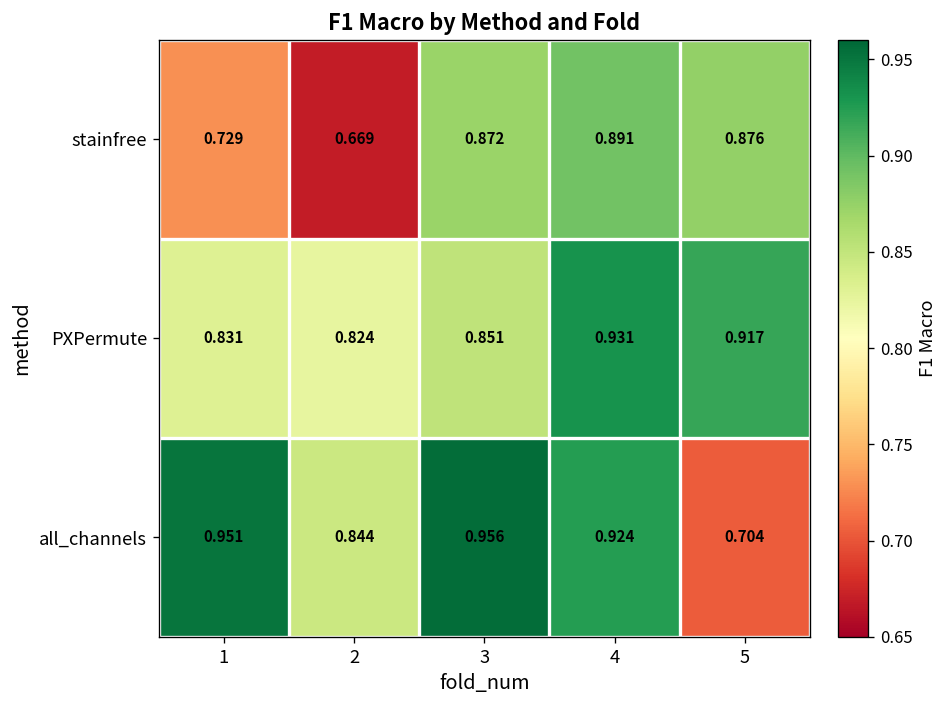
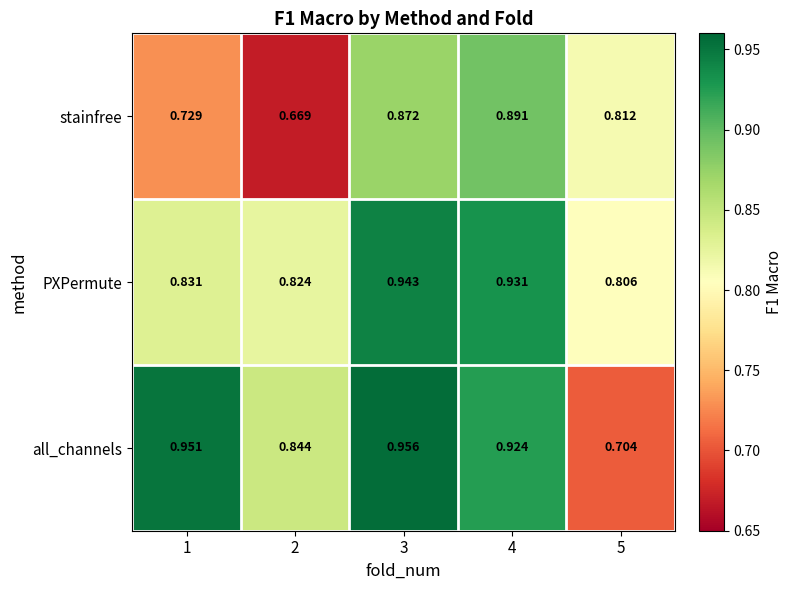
stainfree, 5: 0.876 -> 0.812
PXPermute, 3: 0.851 -> 0.943
PXPermute, 5: 0.917 -> 0.806
